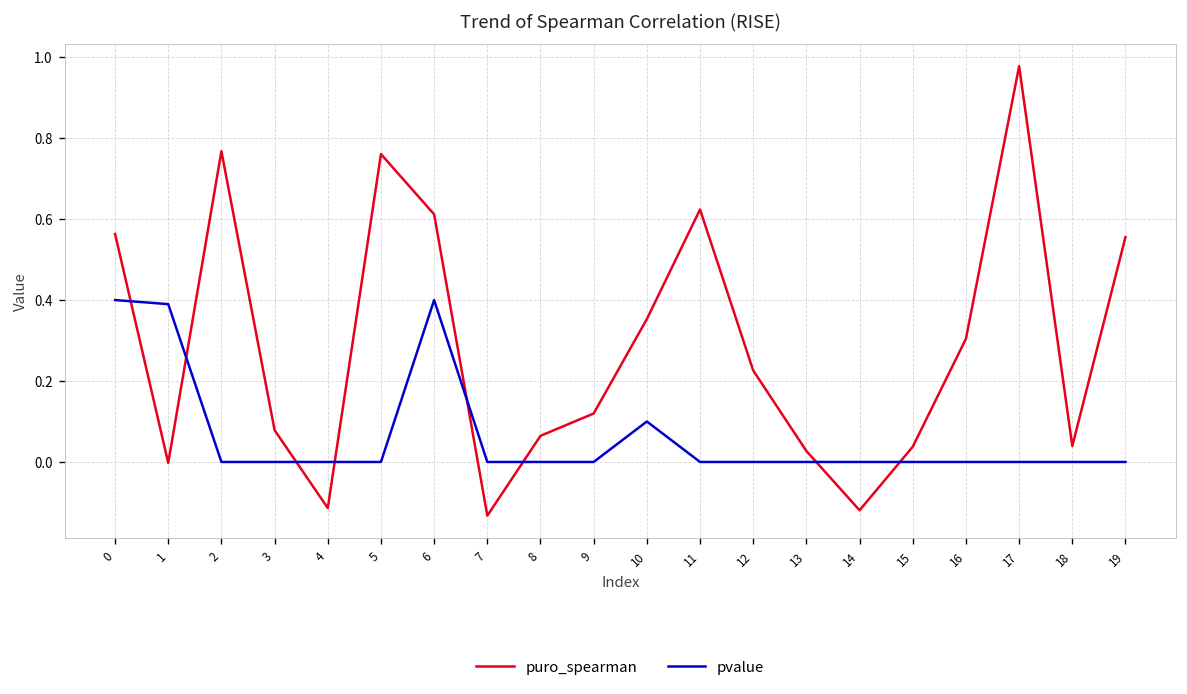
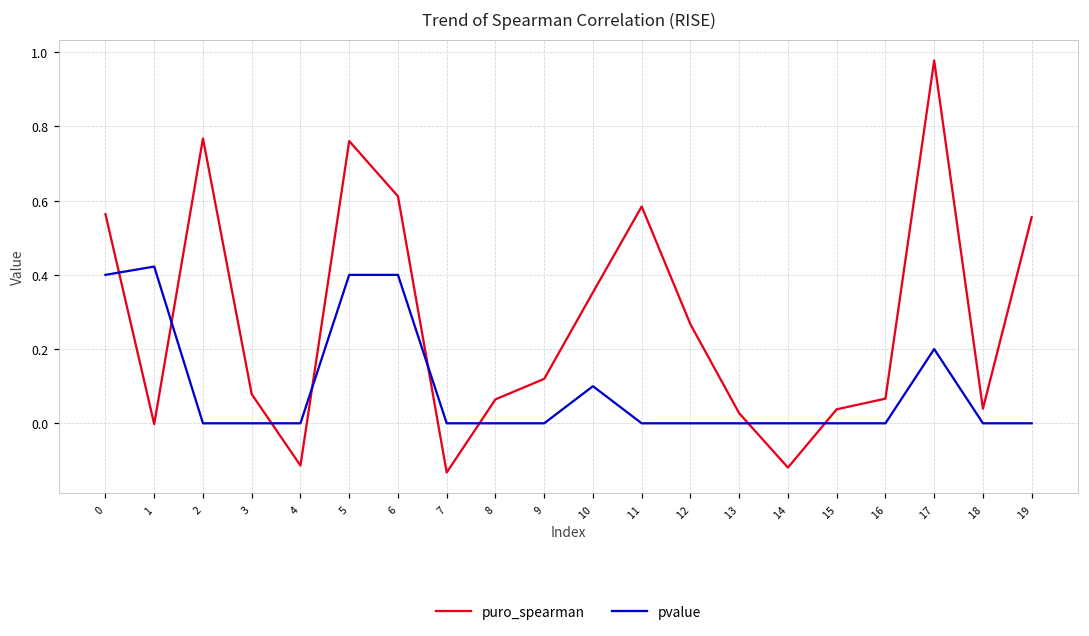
pvalue, 1: 0.39 -> 0.42
pvalue, 5: 0.0 -> 0.4
puro_spearman, 11: 0.62 -> 0.58
puro_spearman, 12: 0.23 -> 0.27
puro_spearman, 16: 0.30 -> 0.07
pvalue, 17: 0.0 -> 0.2
